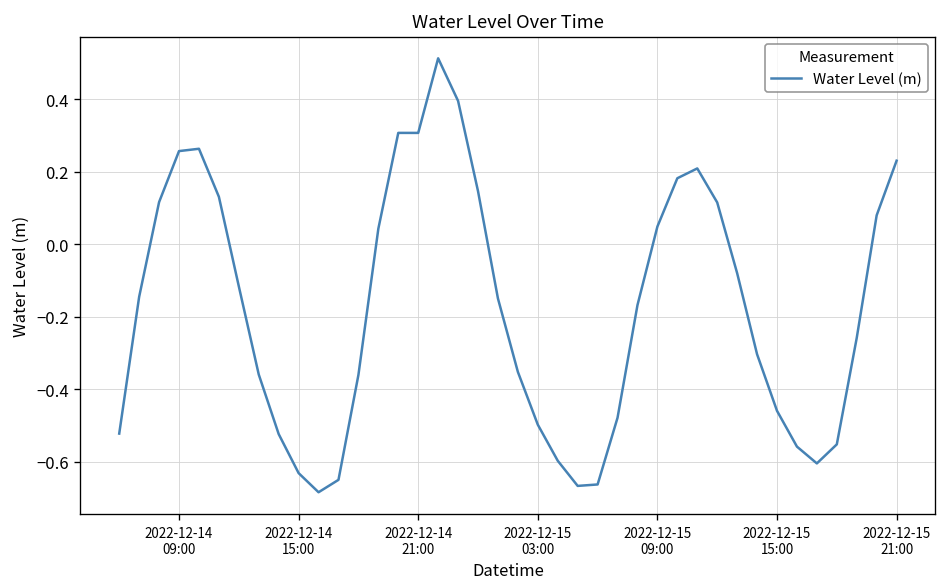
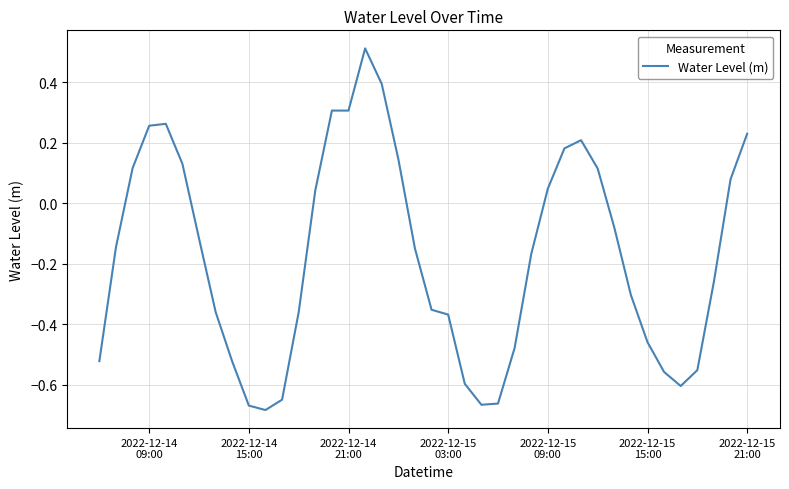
2022-12-14 15:00: -0.63 -> -0.67
2022-12-15 03:00: -0.50 -> -0.37
